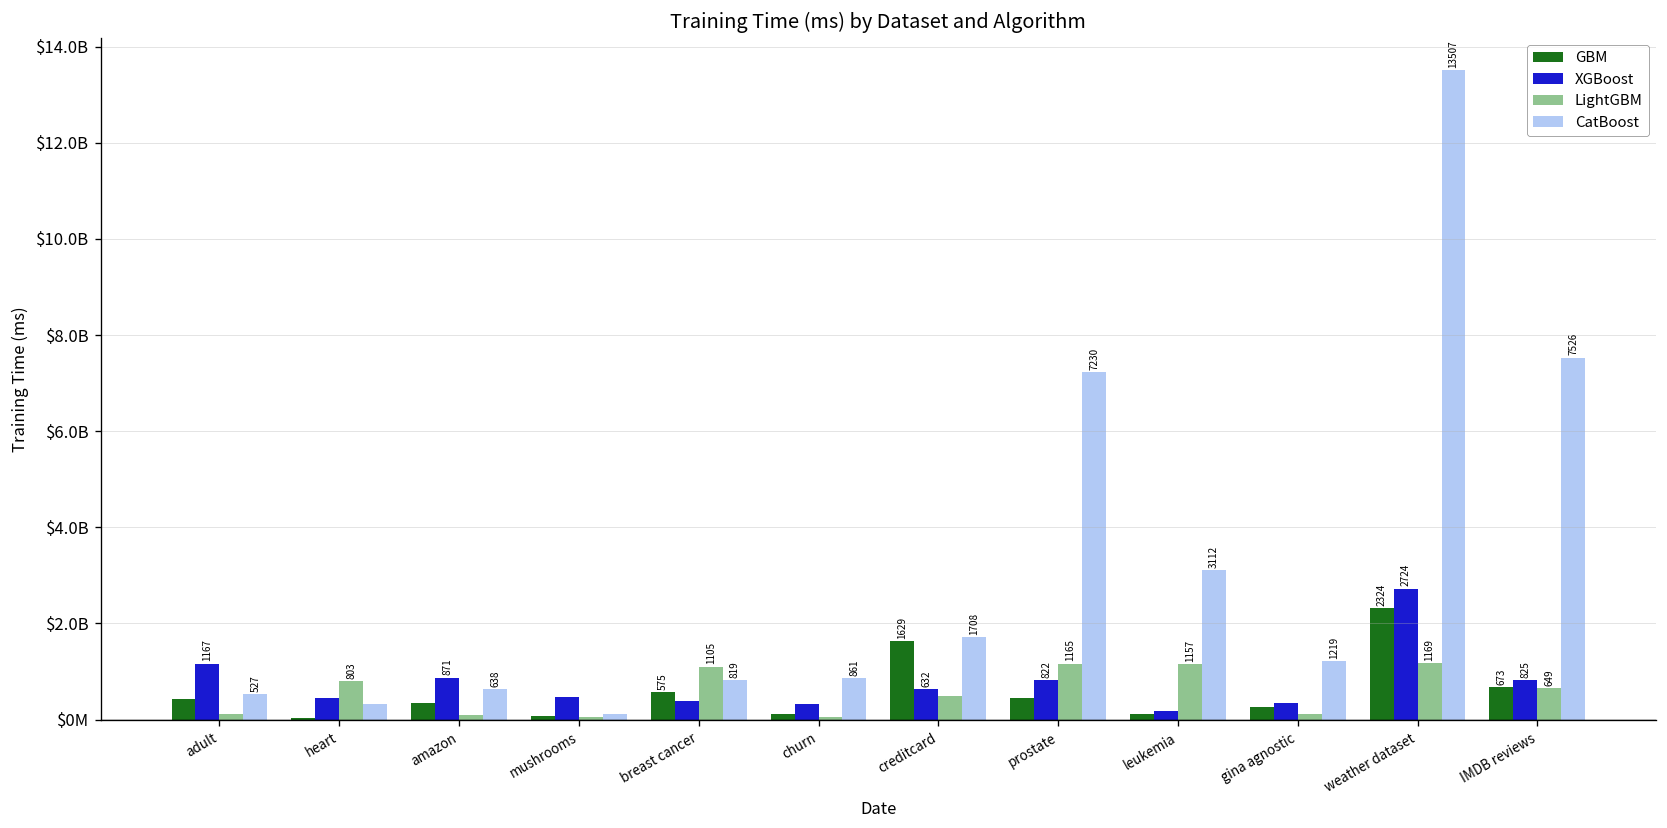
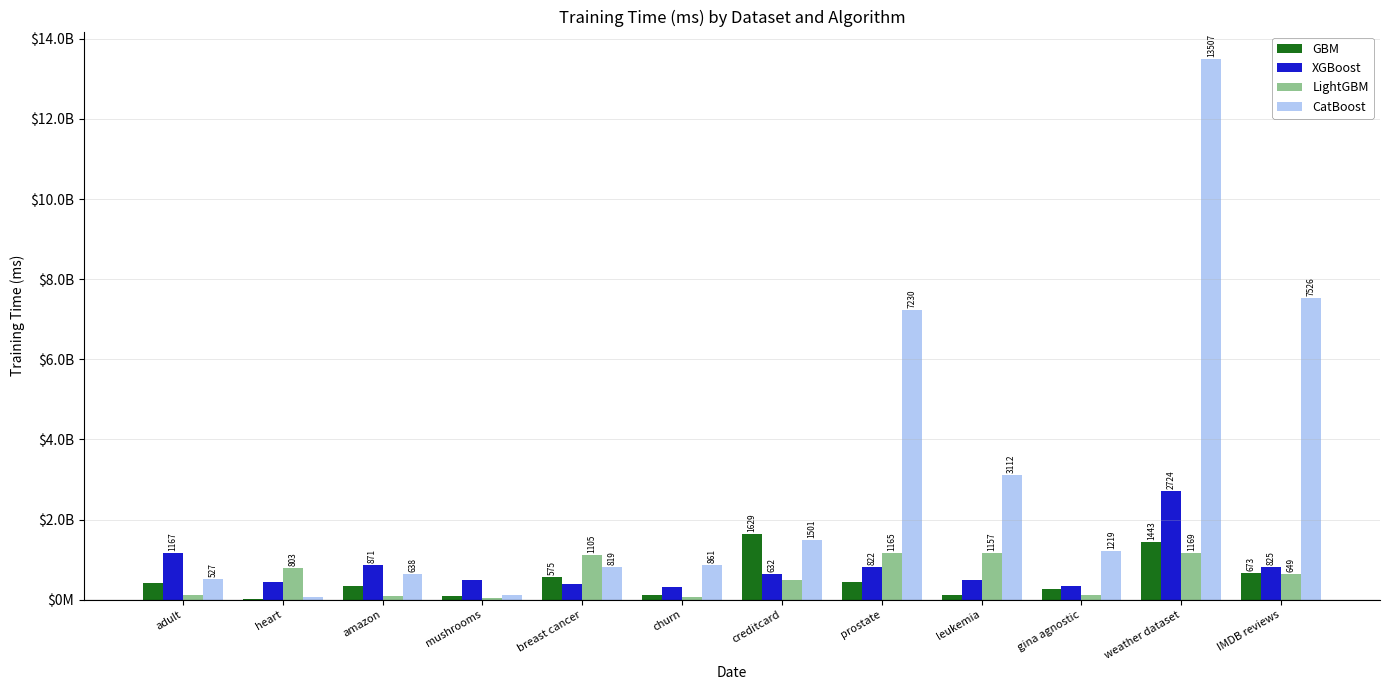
CatBoost, heart: $300000000 -> $100000000
CatBoost, creditcard: 1708 -> 1501
XGBoost, leukemia: $200000000 -> $500000000
GBM, weather dataset: 2324 -> 1443
